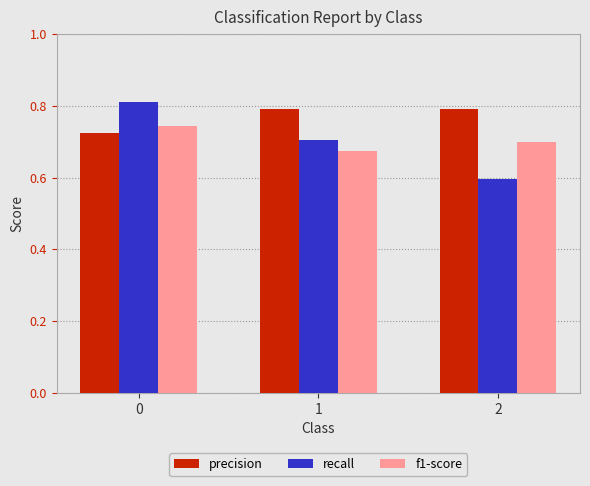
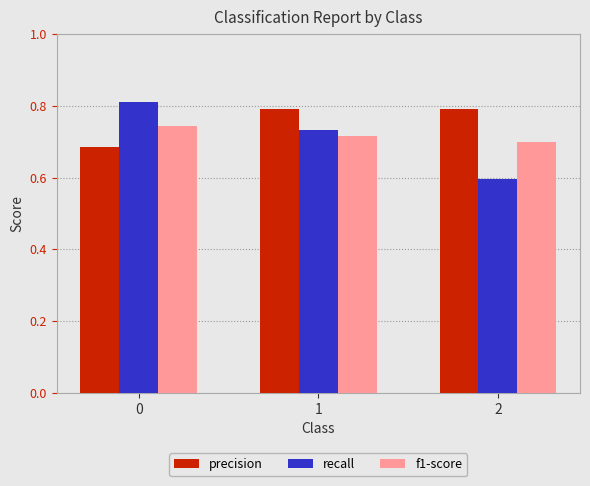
precision, 0: 0.72 -> 0.69
recall, 1: 0.70 -> 0.73
f1-score, 1: 0.67 -> 0.72
